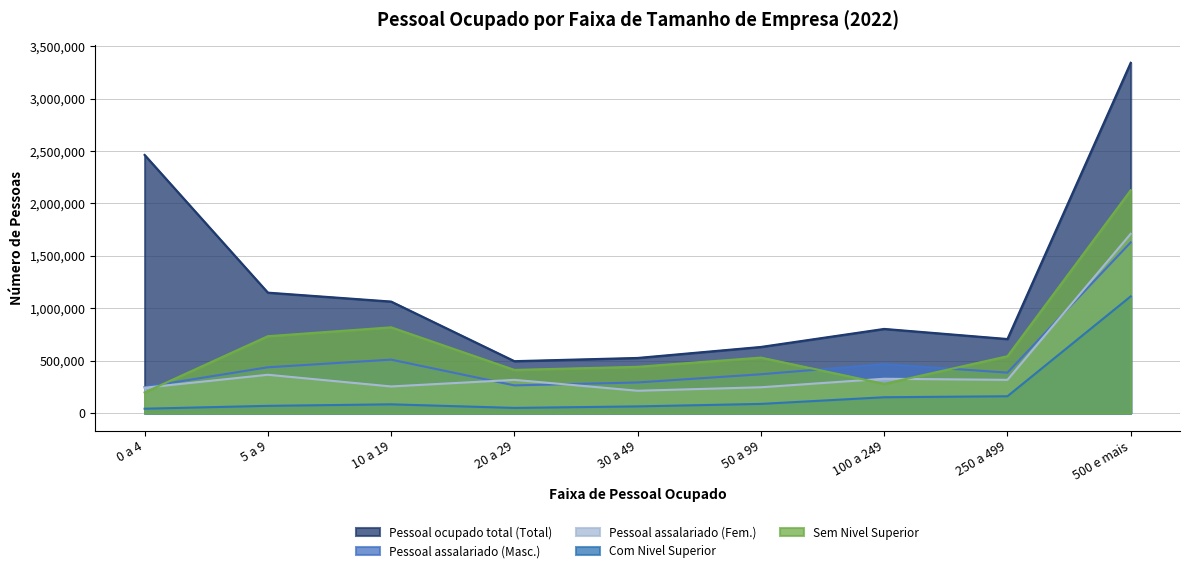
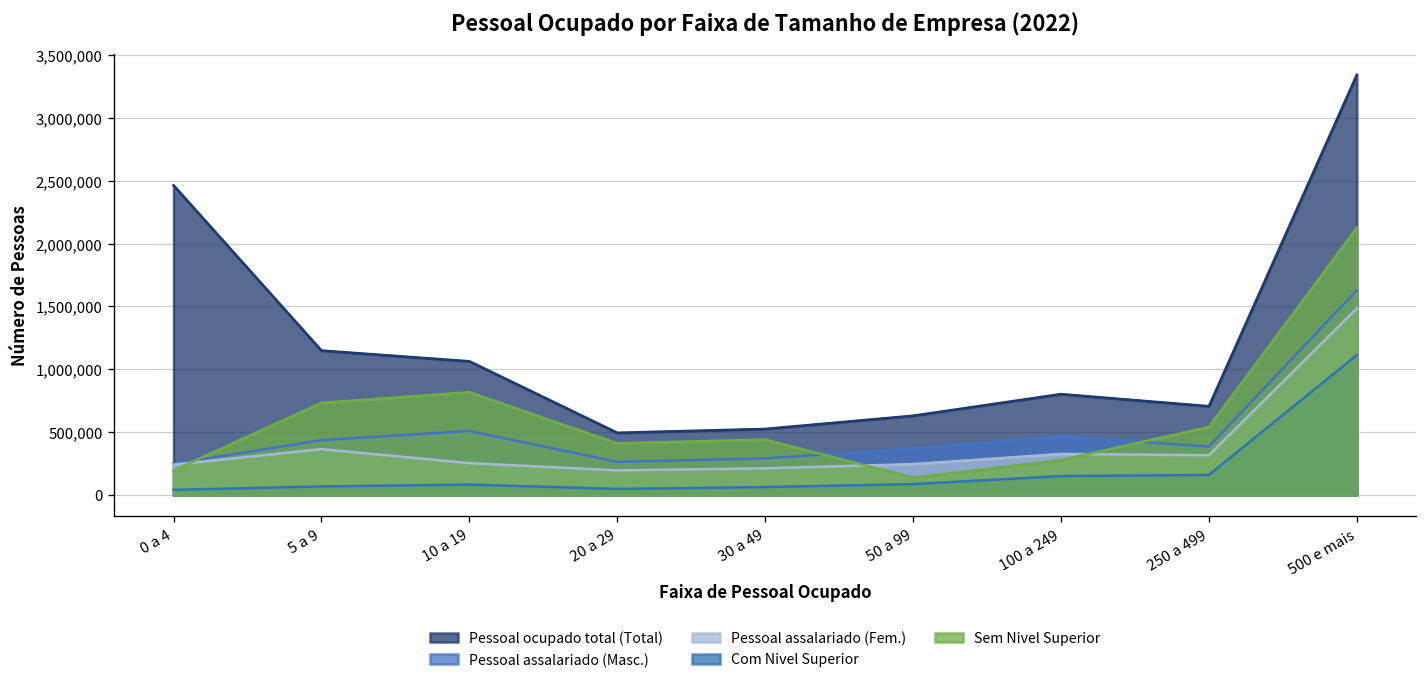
Pessoal assalariado (Fem.), 20 a 29: 320,000 -> 200,000
Sem Nivel Superior, 50 a 99: 530,000 -> 140,000
Pessoal assalariado (Fem.), 500 e mais: 1,710,000 -> 1,480,000
